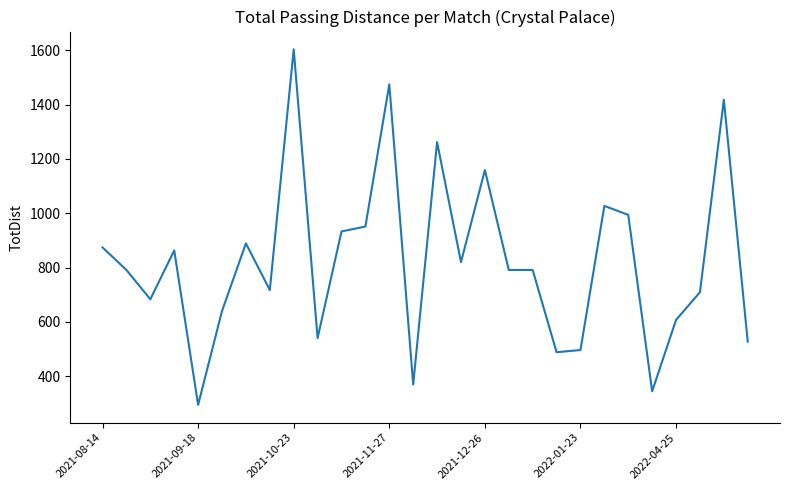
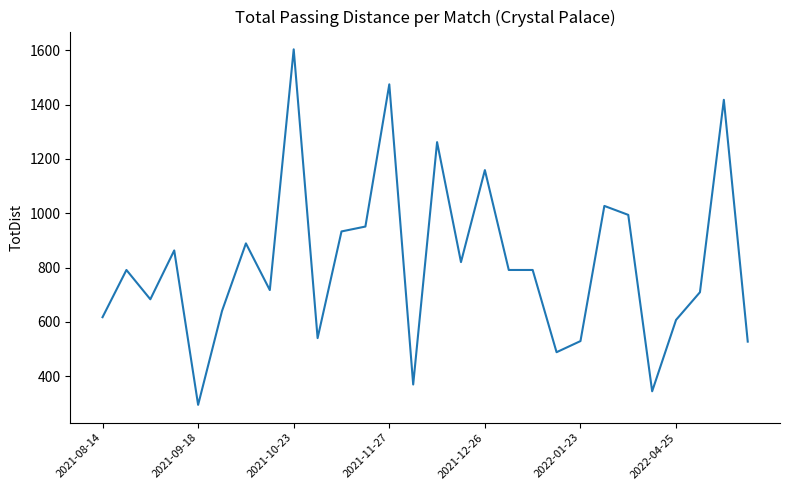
2021-08-14: 870 -> 620
2022-01-23: 500 -> 530
